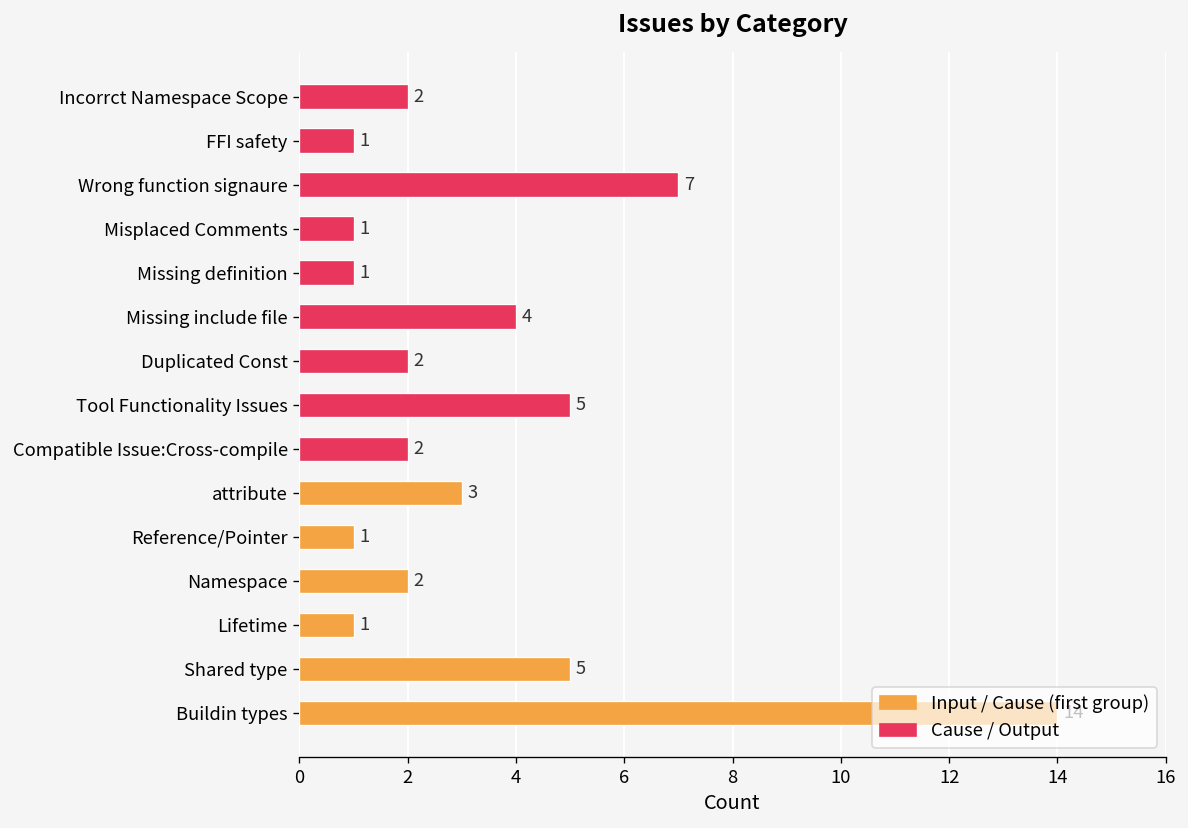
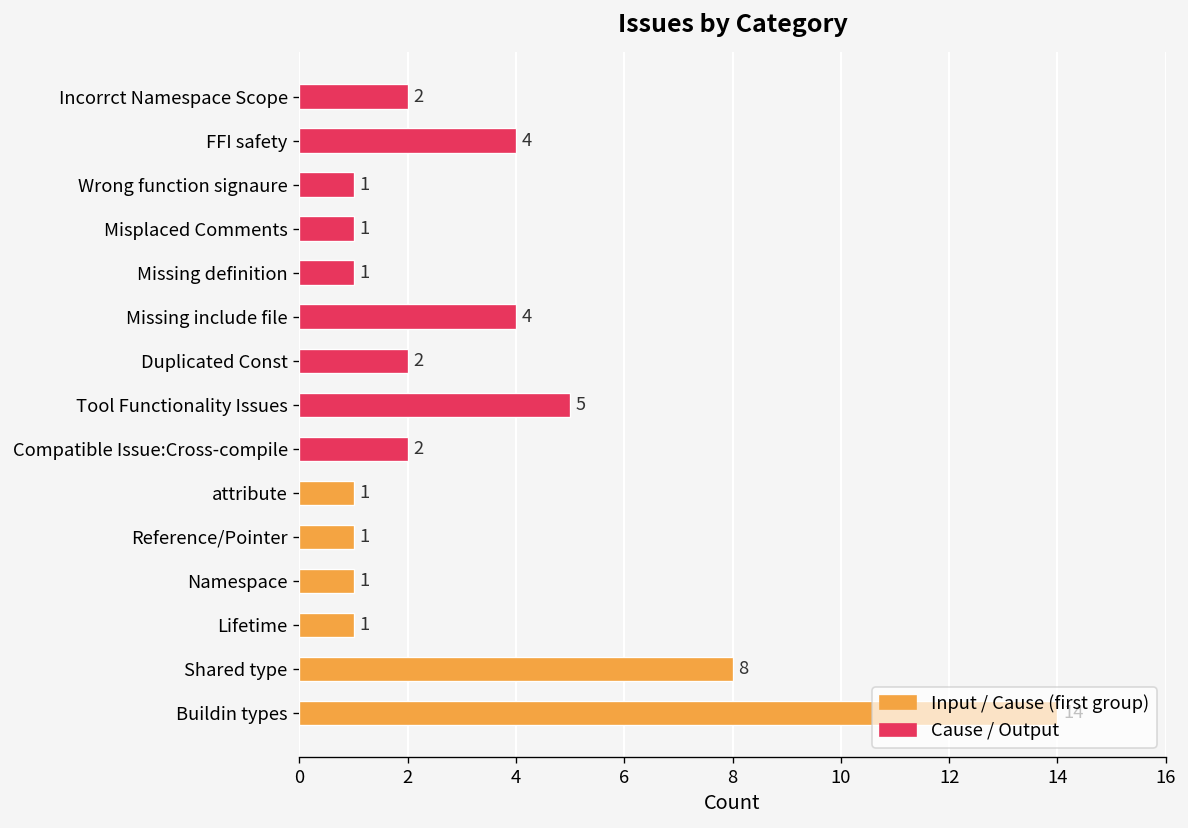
FFI safety: 1 -> 4
Wrong function signaure: 7 -> 1
attribute: 3 -> 1
Namespace: 2 -> 1
Shared type: 5 -> 8
